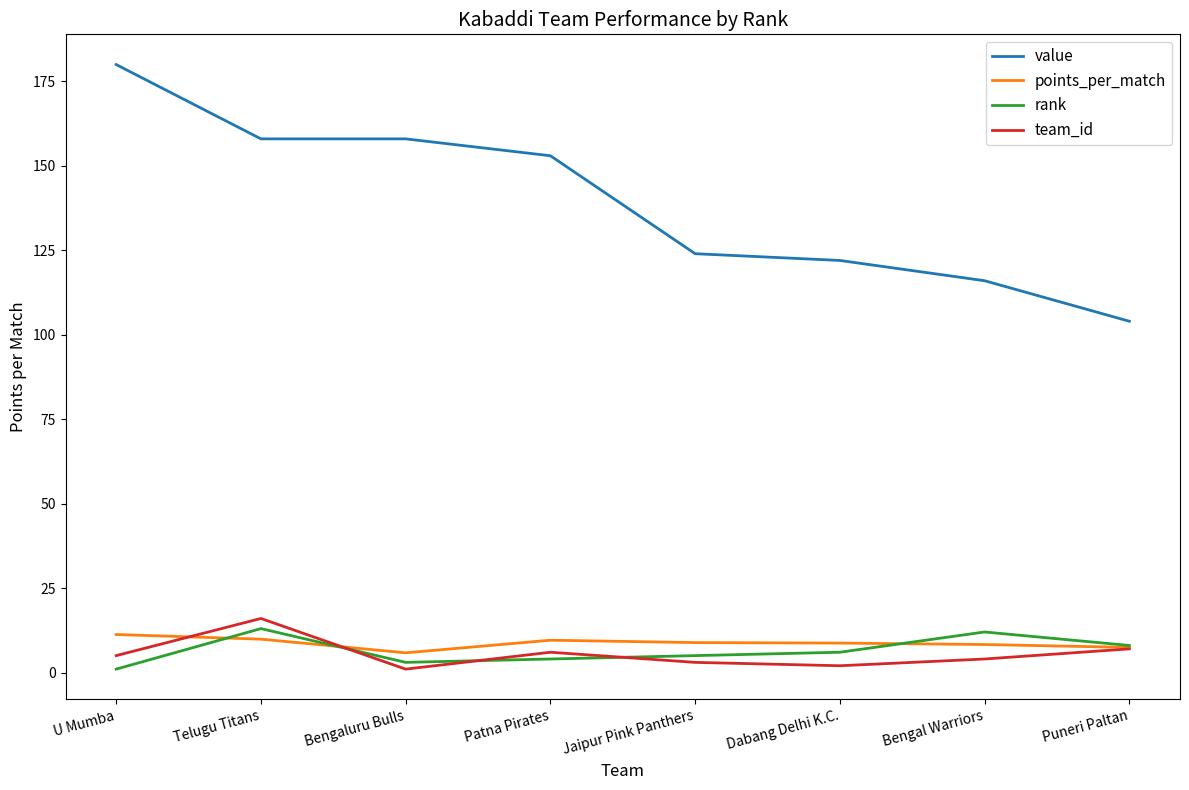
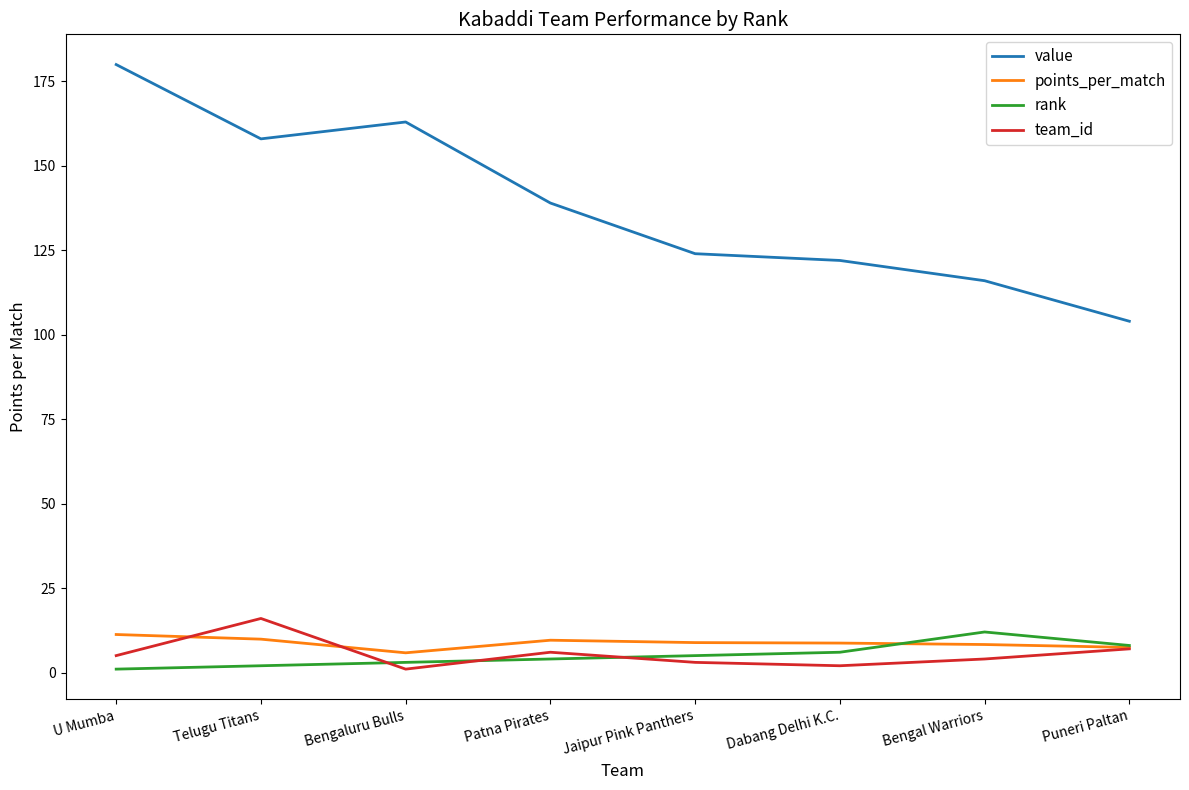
rank, Telugu Titans: 13 -> 2
value, Bengaluru Bulls: 158 -> 163
value, Patna Pirates: 153 -> 139
